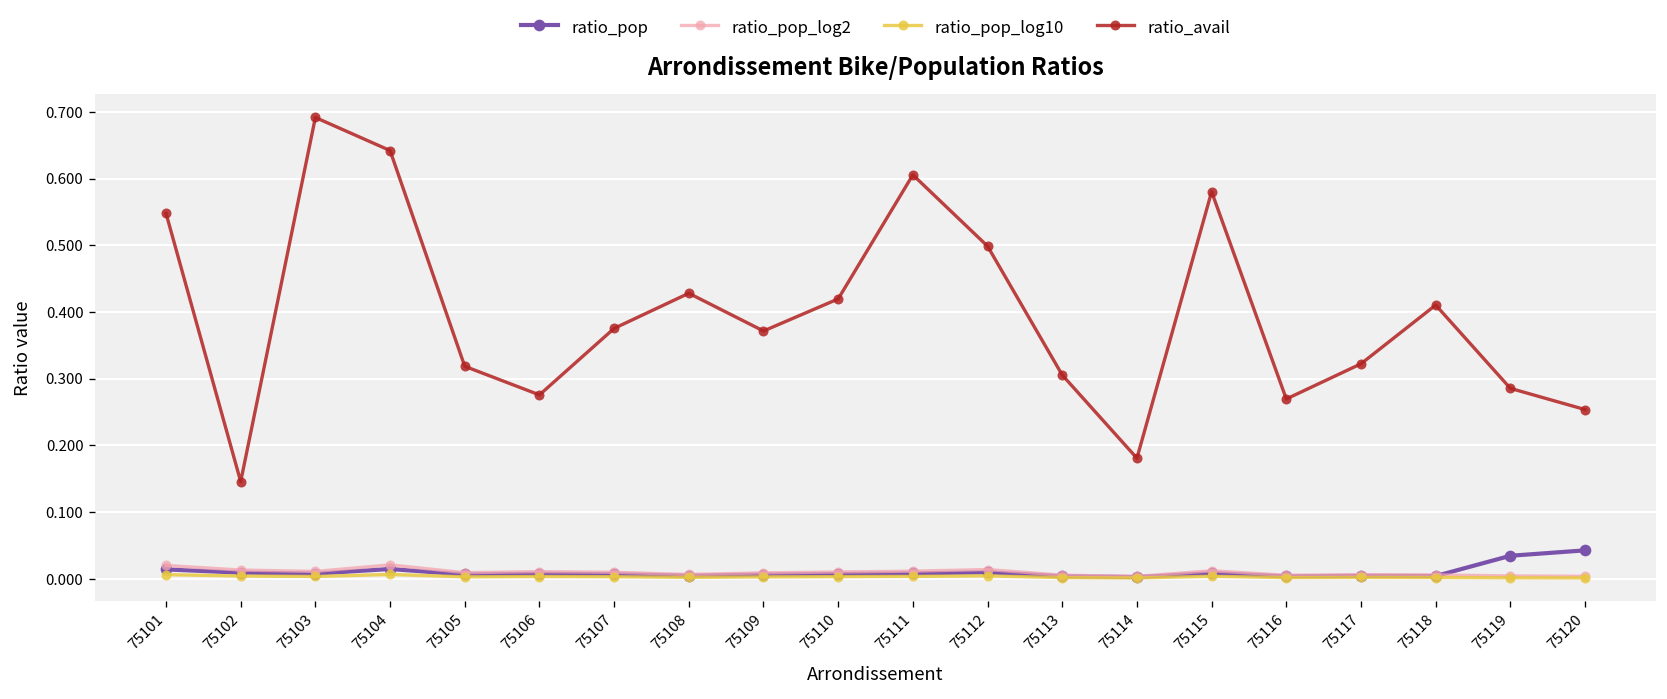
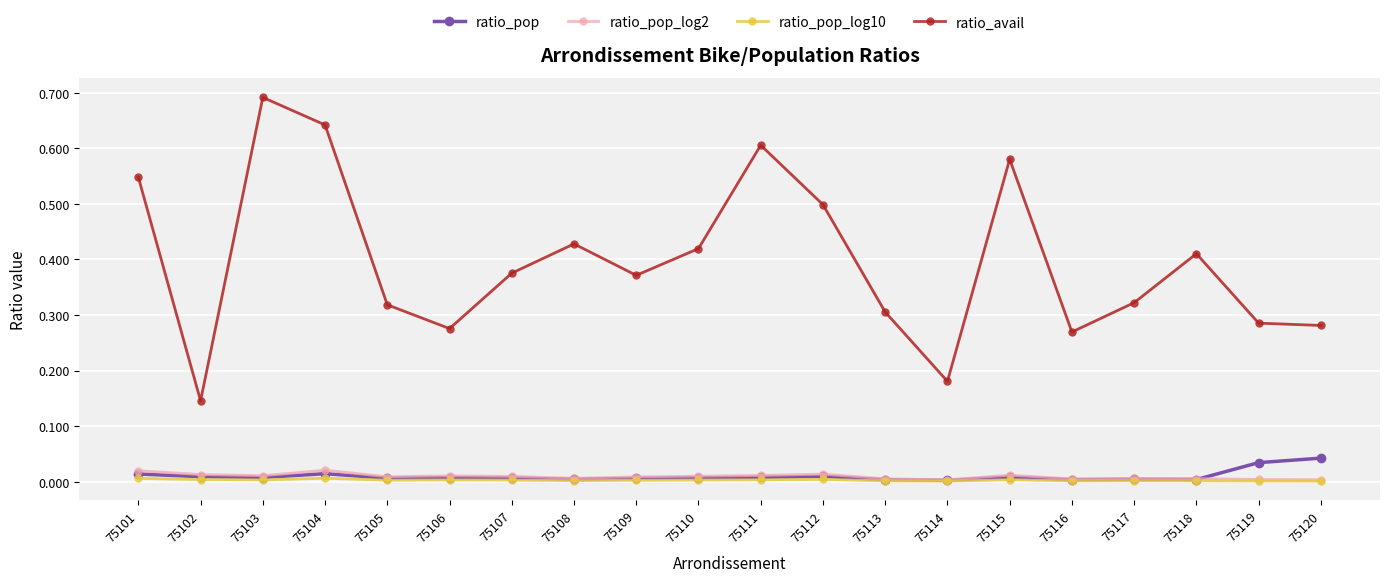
ratio_avail, 75120: 0.25 -> 0.28
